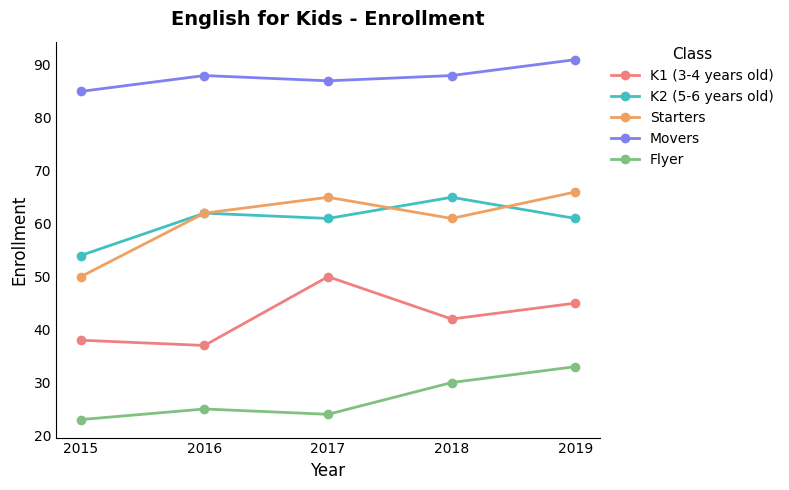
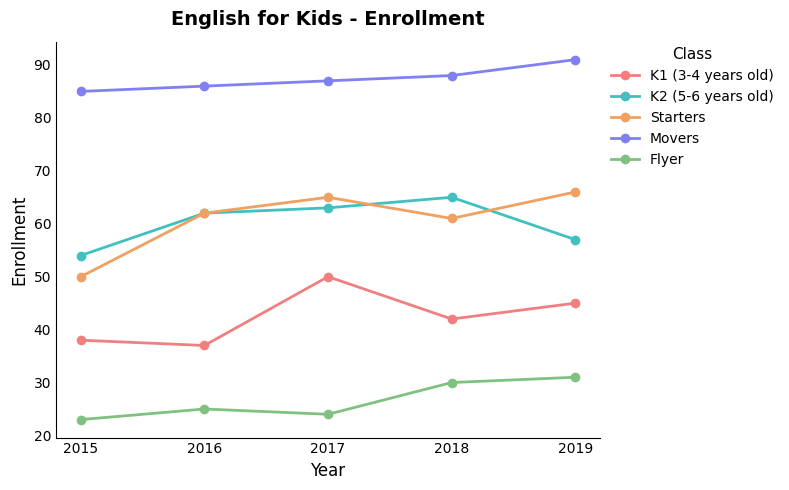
Movers, 2016: 88 -> 86
K2 (5-6 years old), 2017: 61 -> 63
K2 (5-6 years old), 2019: 61 -> 57
Flyer, 2019: 33 -> 31
